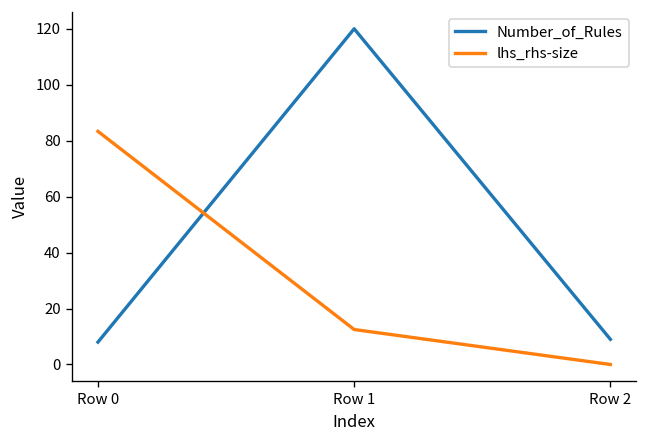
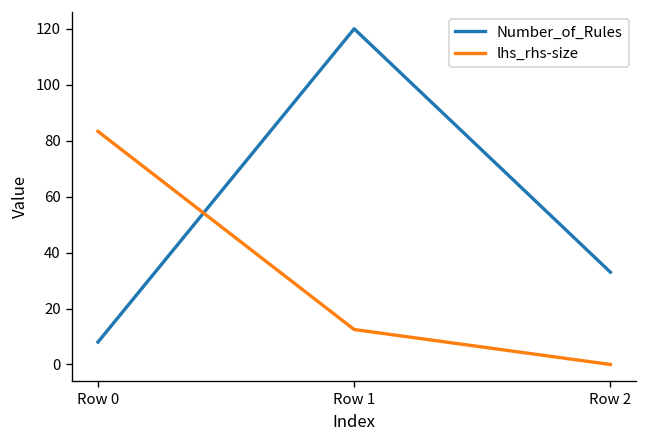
Number_of_Rules, Row 2: 9 -> 33
